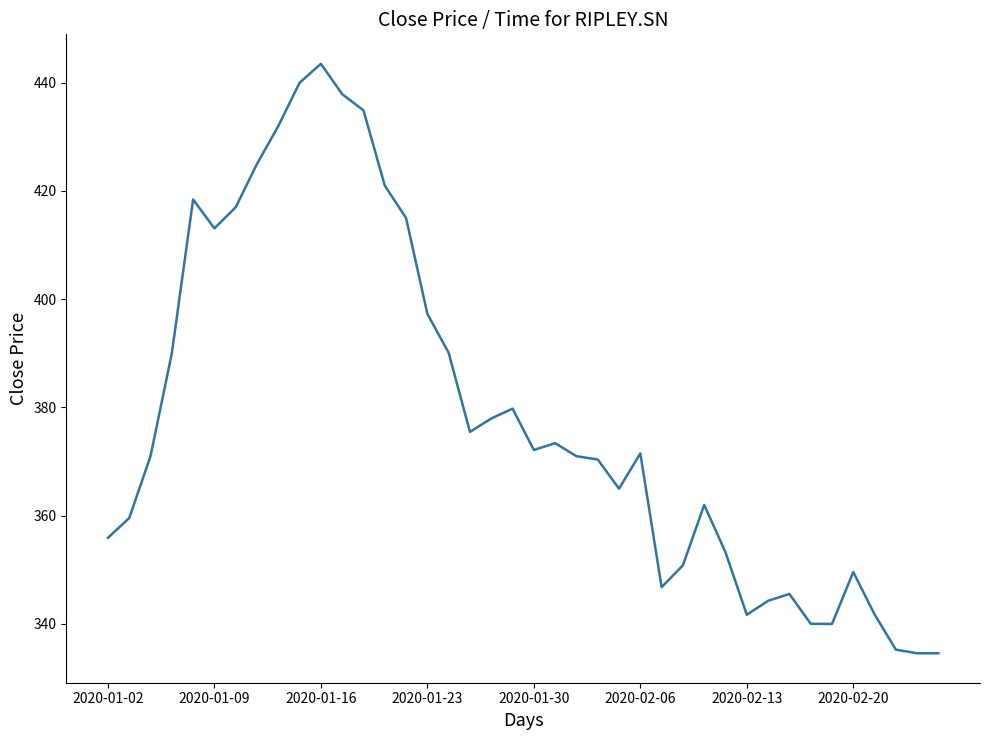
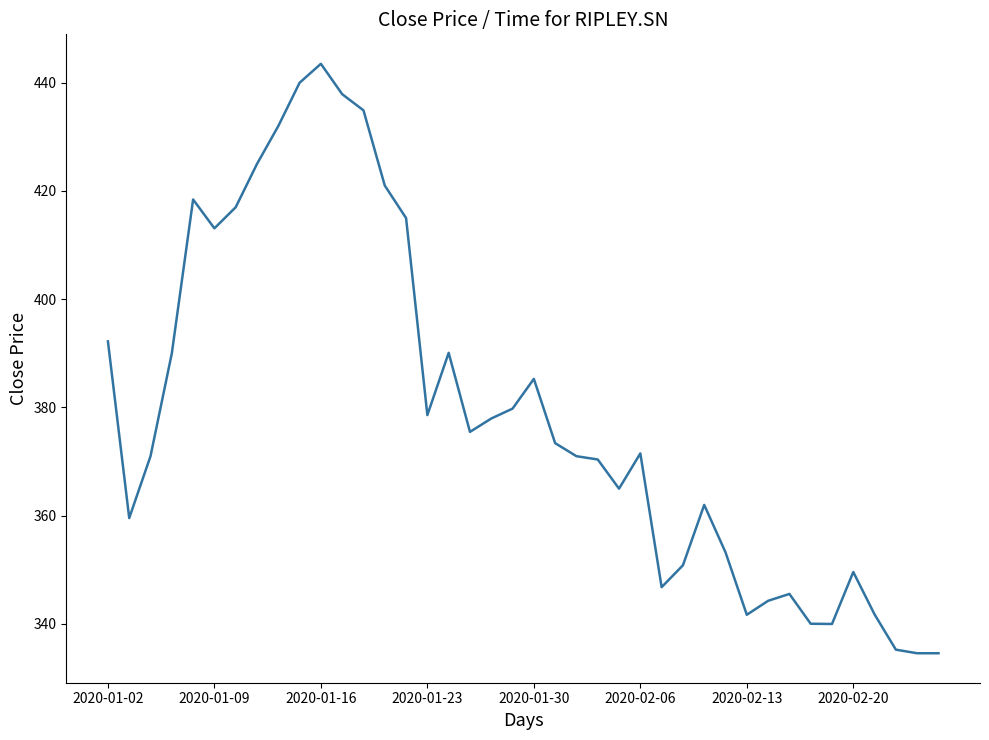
2020-01-02: 356 -> 392
2020-01-23: 397 -> 379
2020-01-30: 372 -> 385
